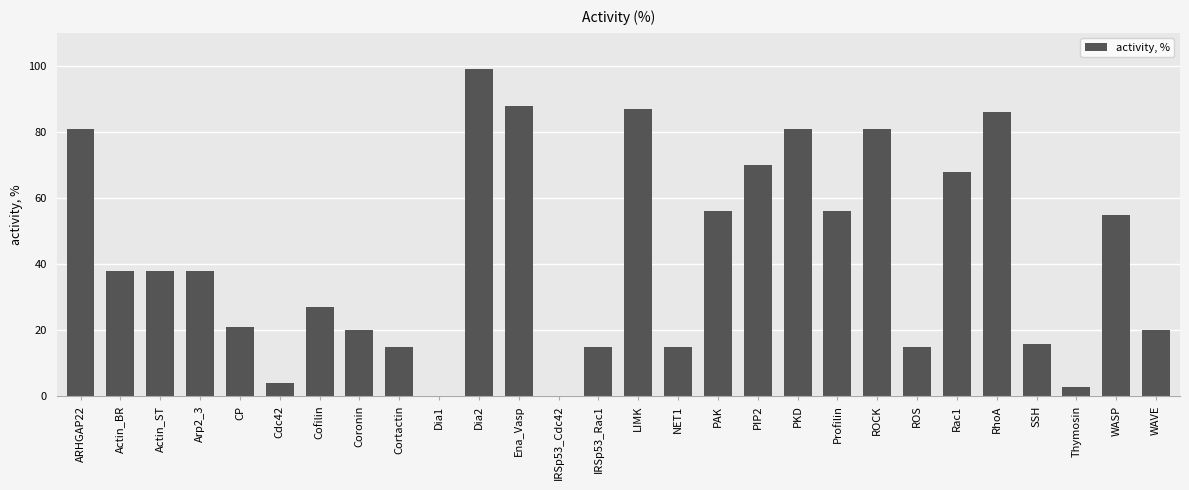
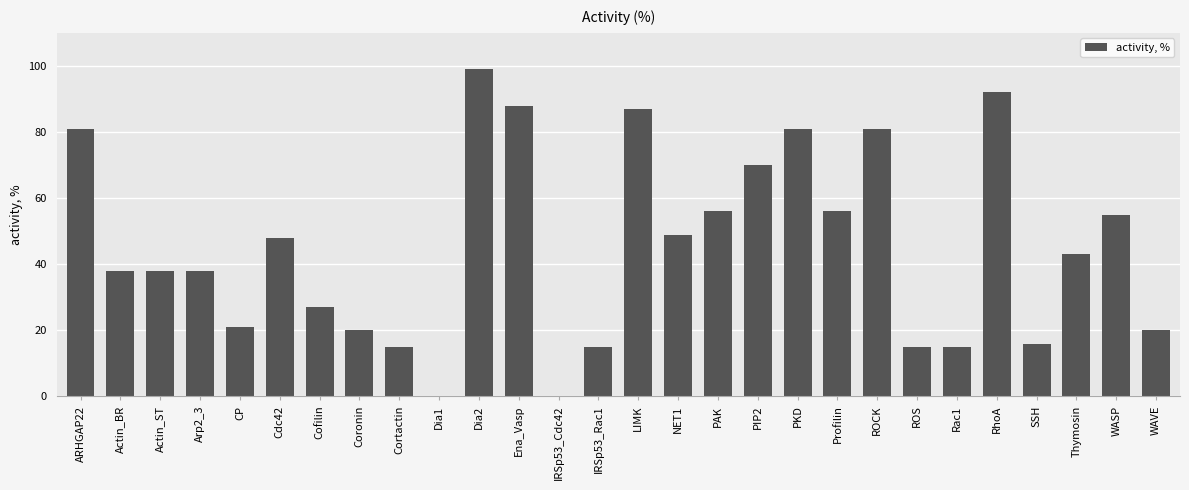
Cdc42: 4 -> 48
NET1: 15 -> 49
Rac1: 68 -> 15
RhoA: 86 -> 92
Thymosin: 3 -> 43
